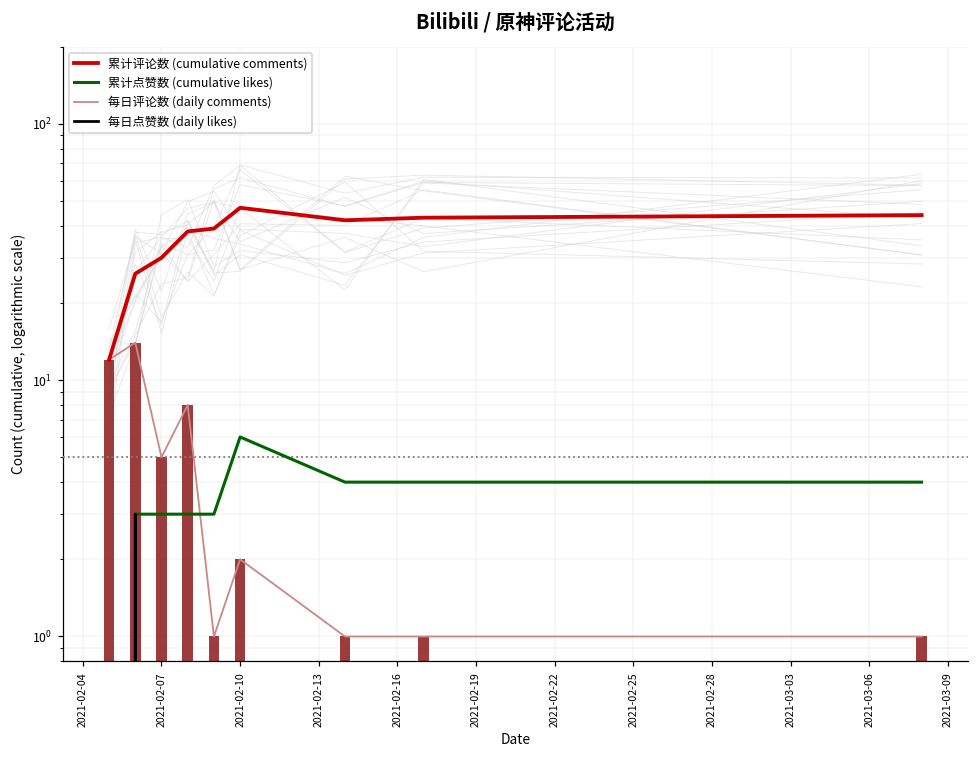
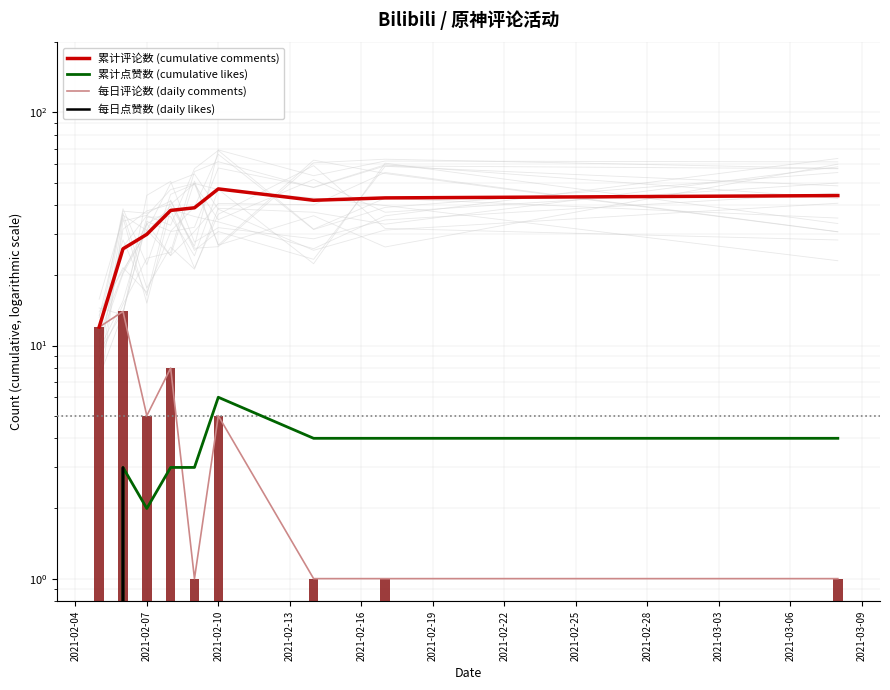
累计点赞数 (cumulative likes), 2021-02-07: 3 -> 2
每日评论数 (daily comments), 2021-02-10: 2 -> 5
